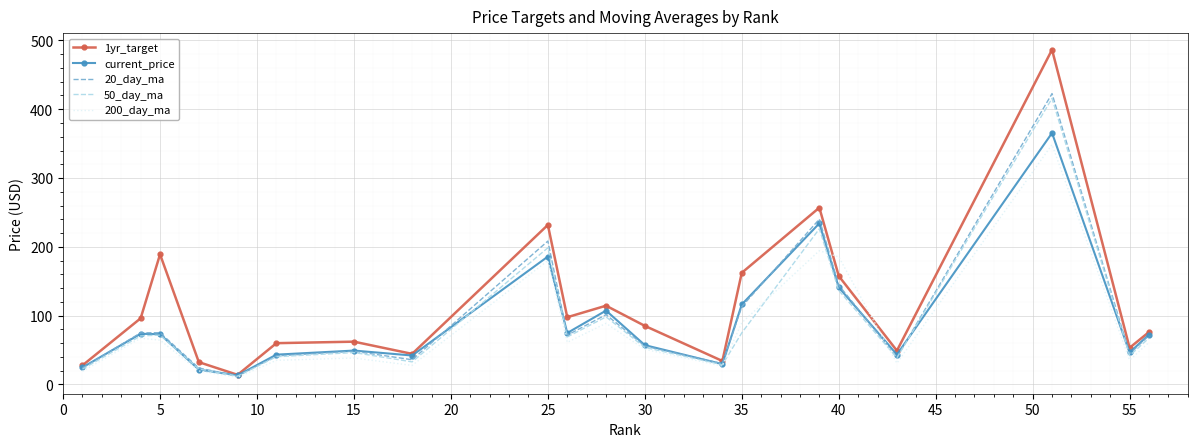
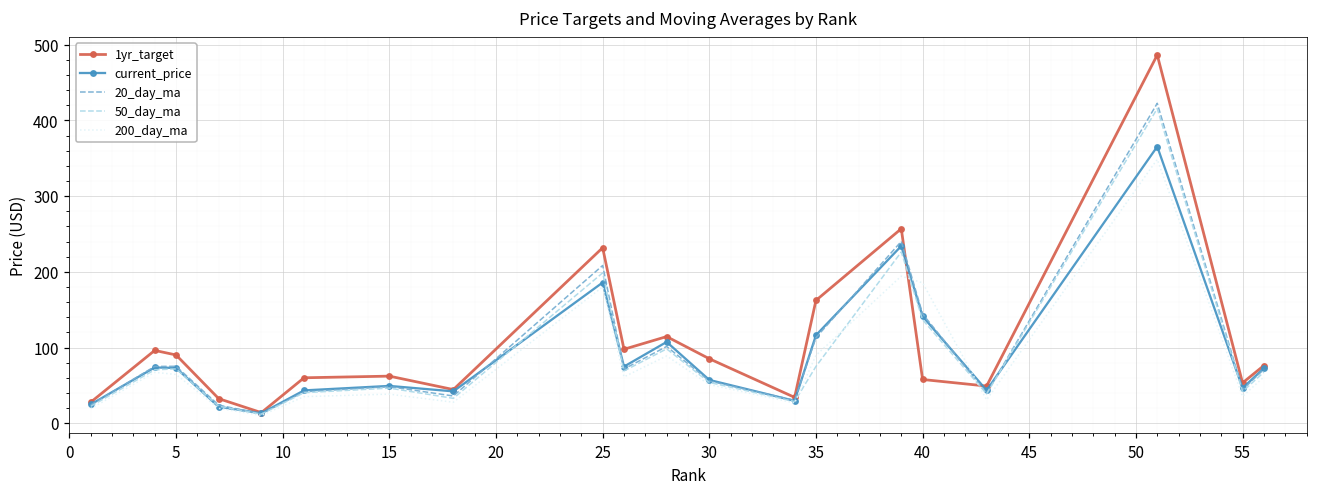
1yr_target, 5: 190 -> 90
1yr_target, 40: 160 -> 60
